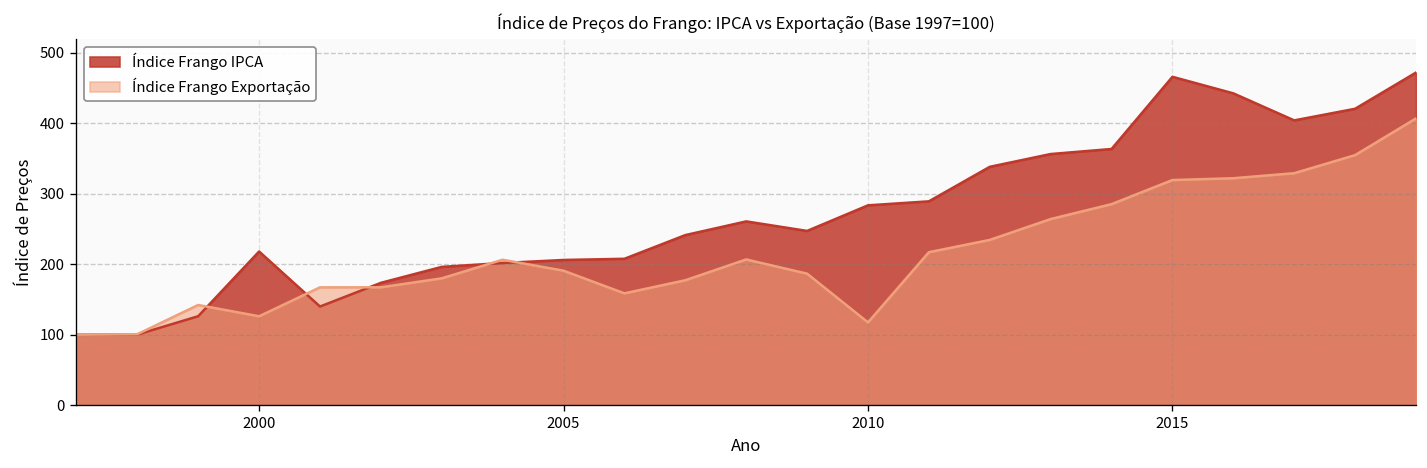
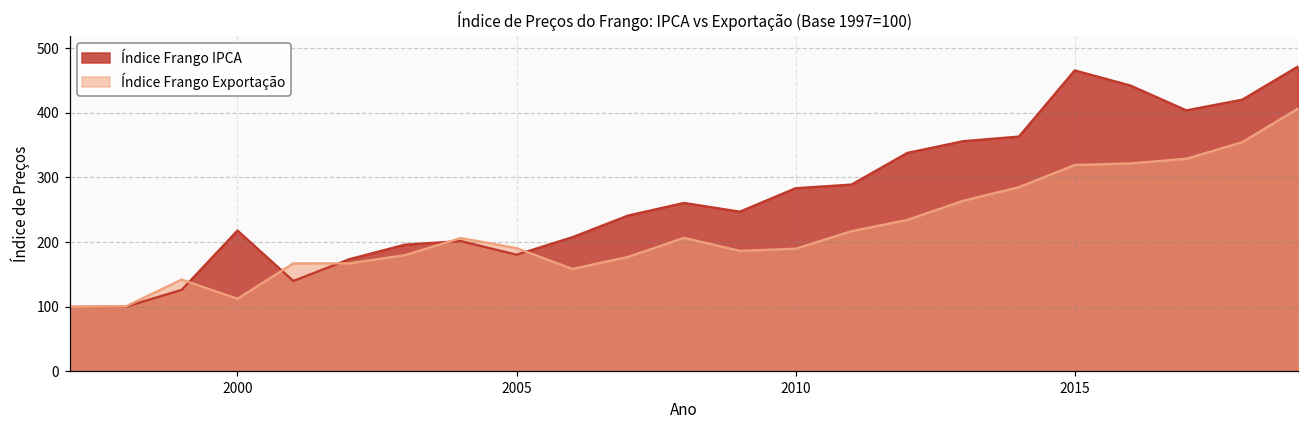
Índice Frango Exportação, 2000: 130 -> 110
Índice Frango IPCA, 2005: 210 -> 180
Índice Frango Exportação, 2010: 120 -> 190
